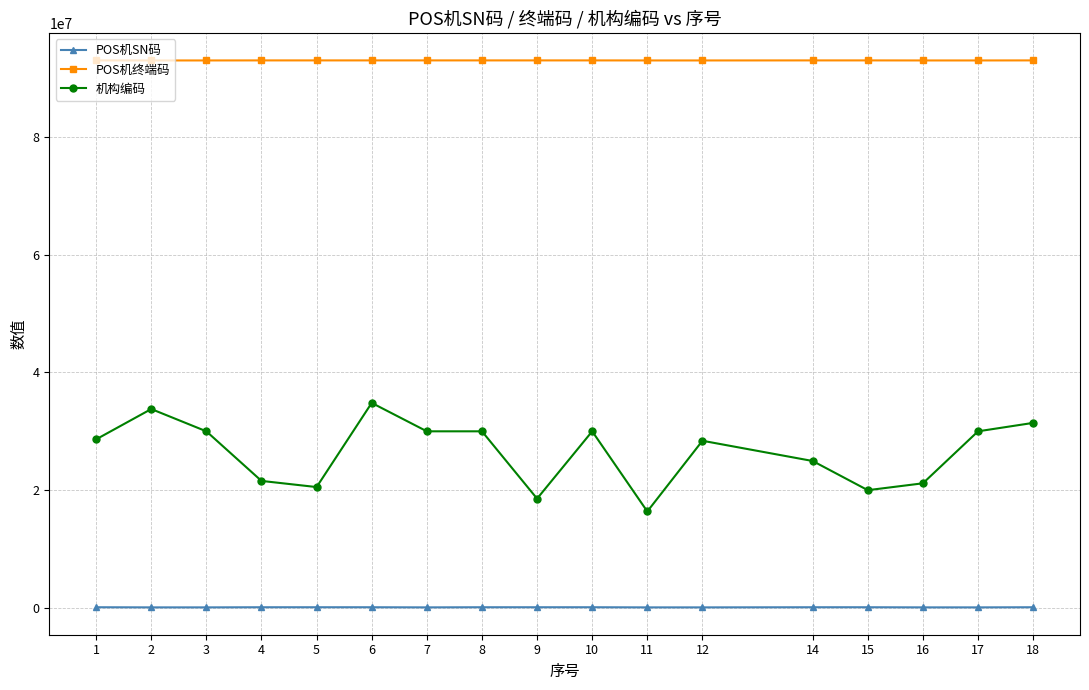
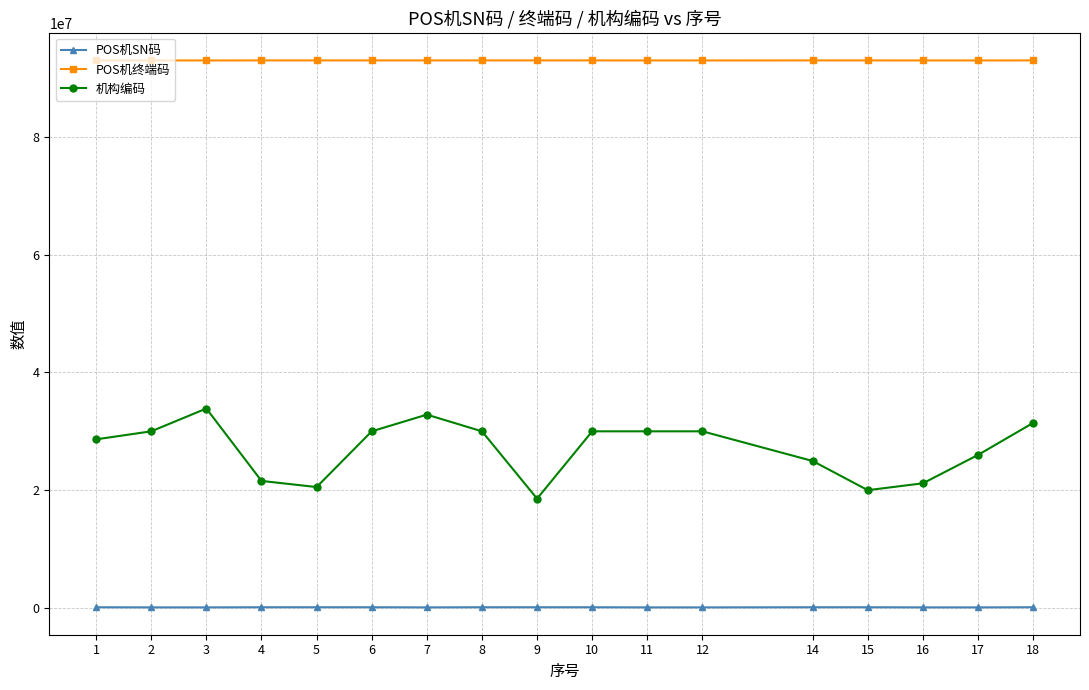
机构编码, 2: 34000000 -> 30000000
机构编码, 3: 30000000 -> 34000000
机构编码, 6: 35000000 -> 30000000
机构编码, 7: 30000000 -> 33000000
机构编码, 11: 16000000 -> 30000000
机构编码, 12: 28000000 -> 30000000
机构编码, 17: 30000000 -> 26000000
